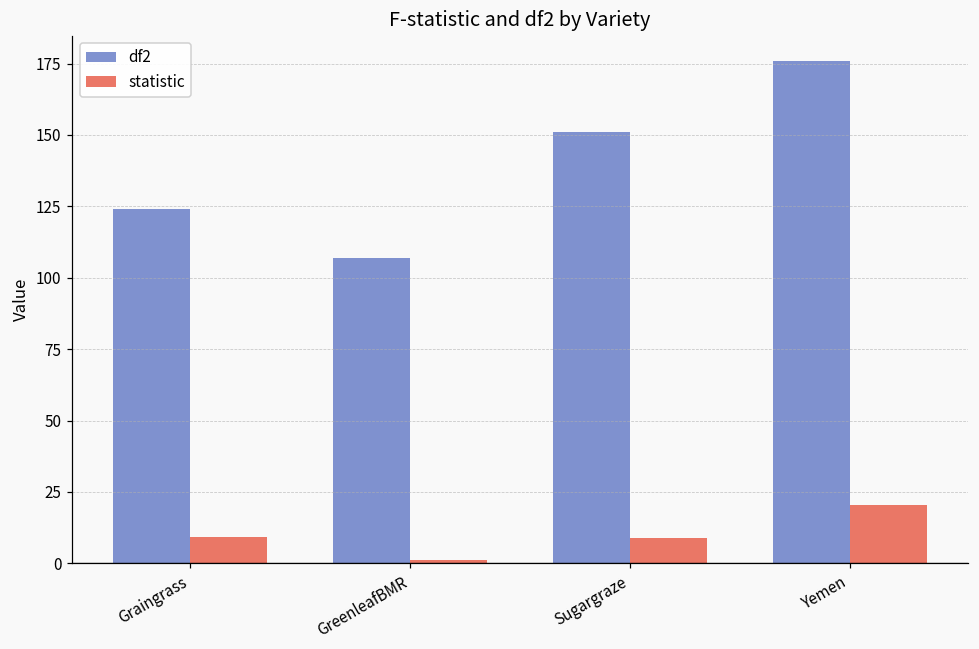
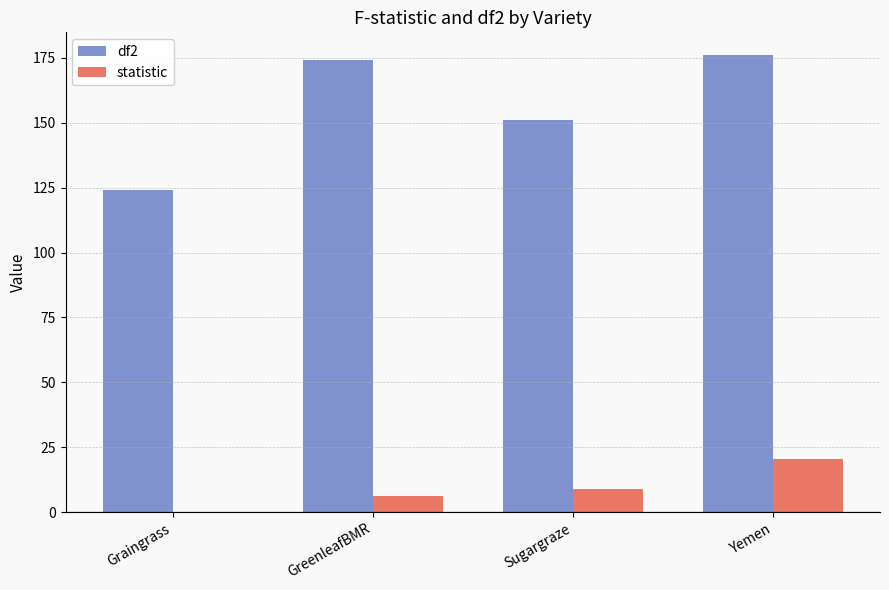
statistic, Graingrass: 9 -> 0
df2, GreenleafBMR: 107 -> 174
statistic, GreenleafBMR: 1 -> 6
